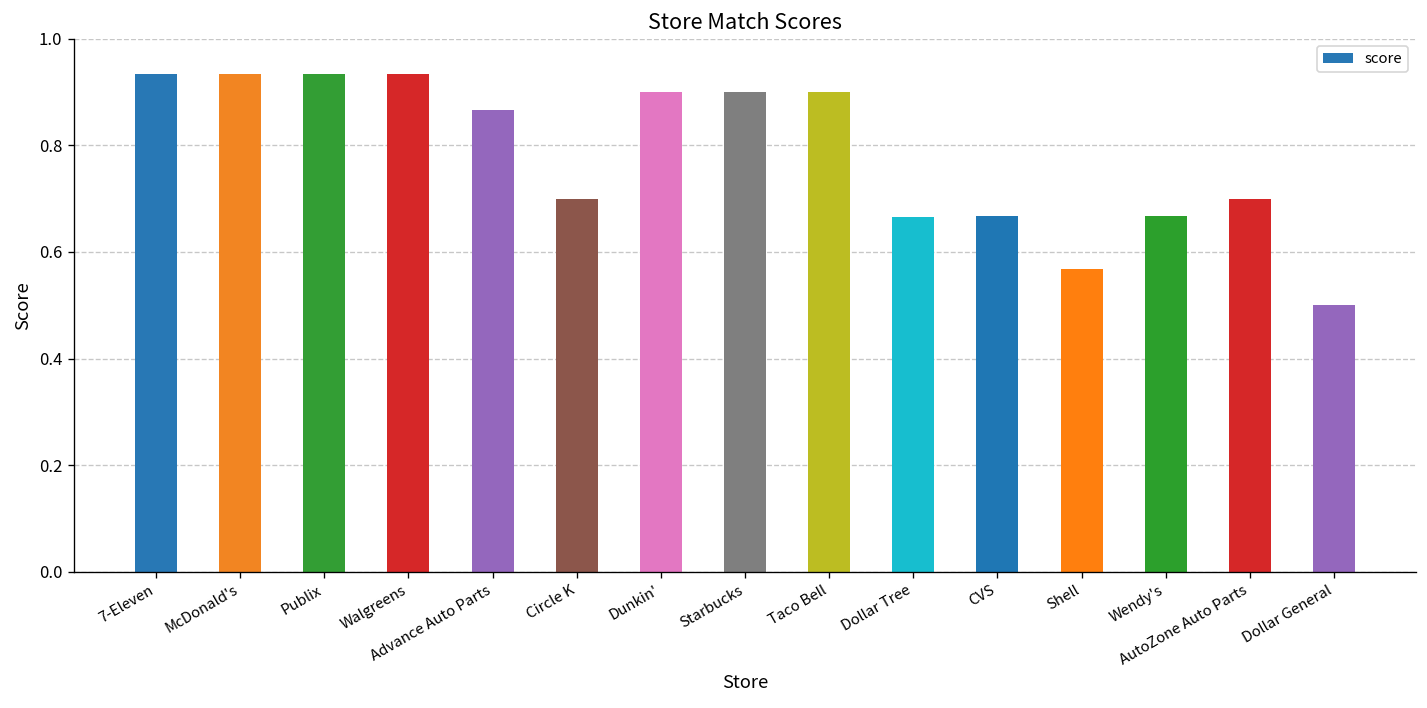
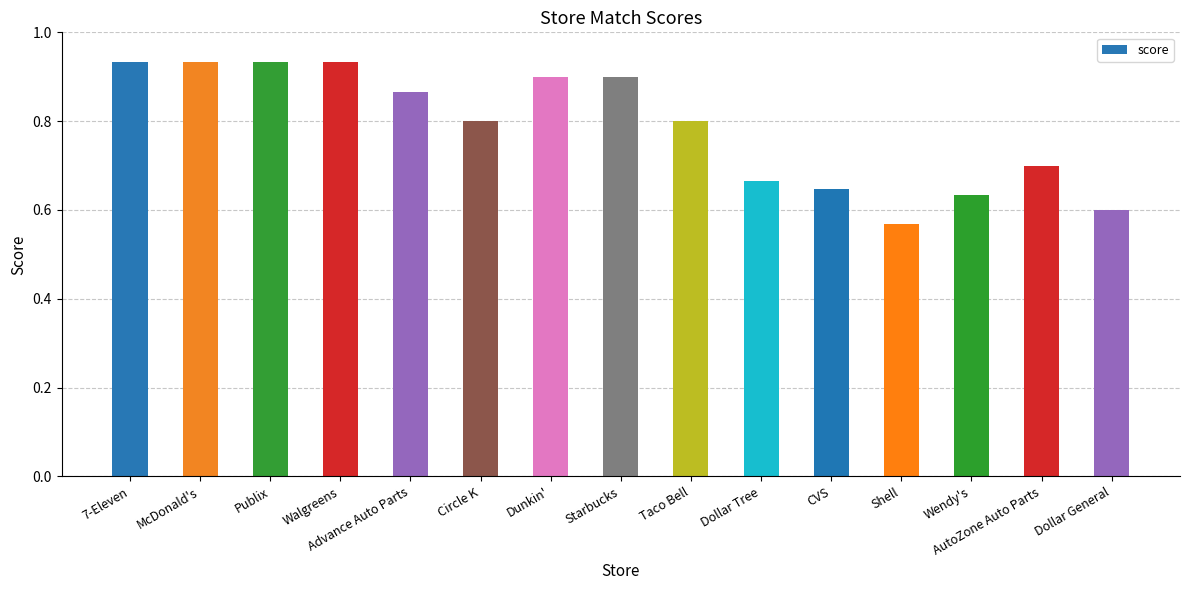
Circle K: 0.7 -> 0.8
Taco Bell: 0.9 -> 0.8
CVS: 0.67 -> 0.65
Wendy's: 0.67 -> 0.63
Dollar General: 0.5 -> 0.6
